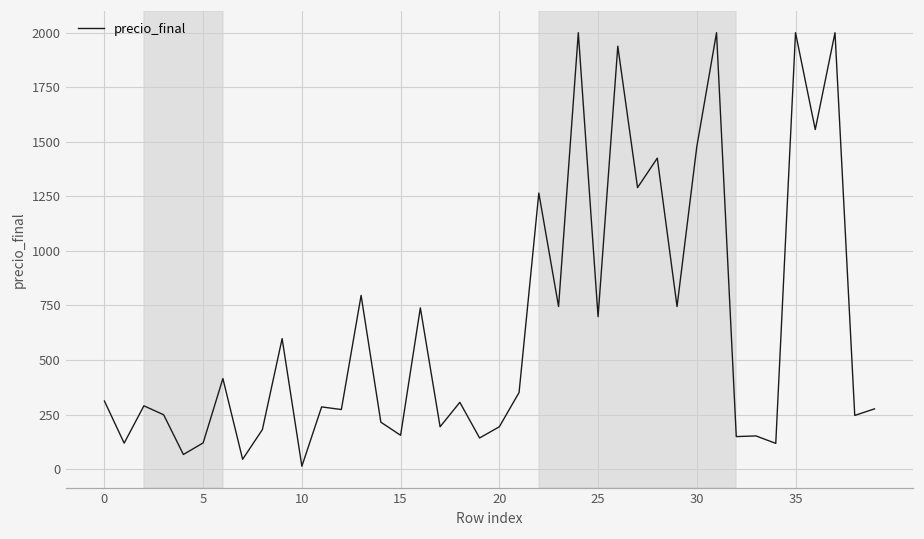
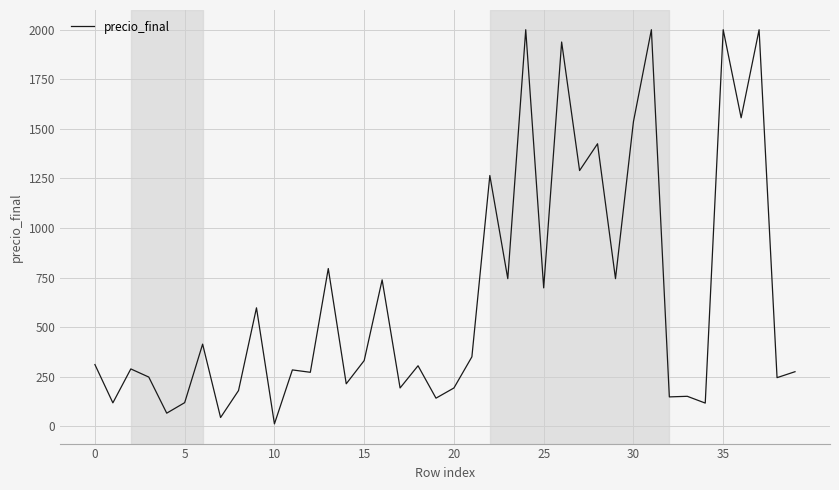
15: 160 -> 330
30: 1480 -> 1540
